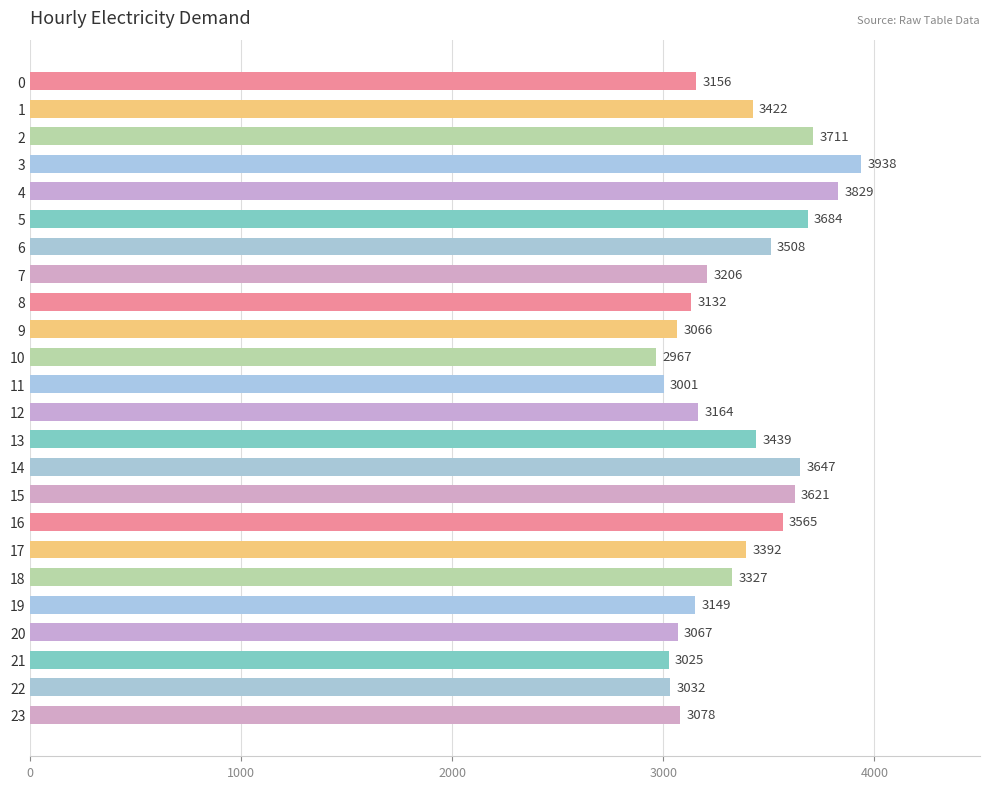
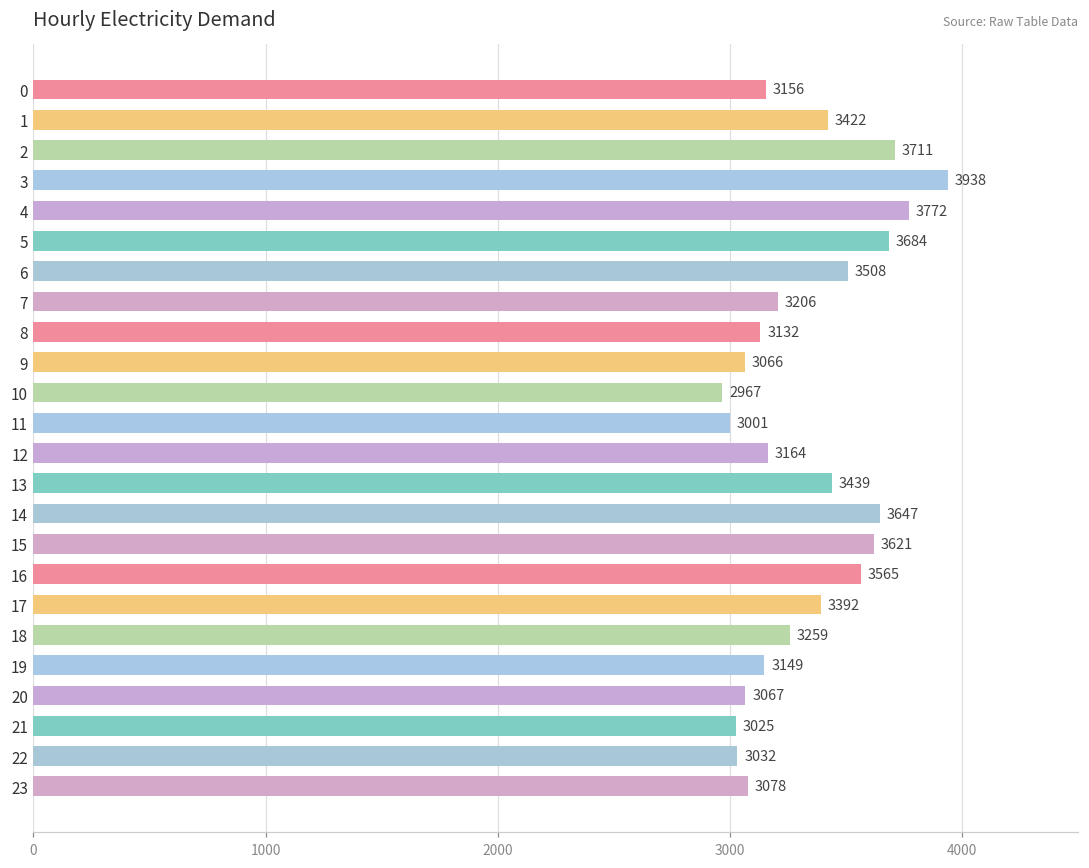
4: 3829 -> 3772
18: 3327 -> 3259
